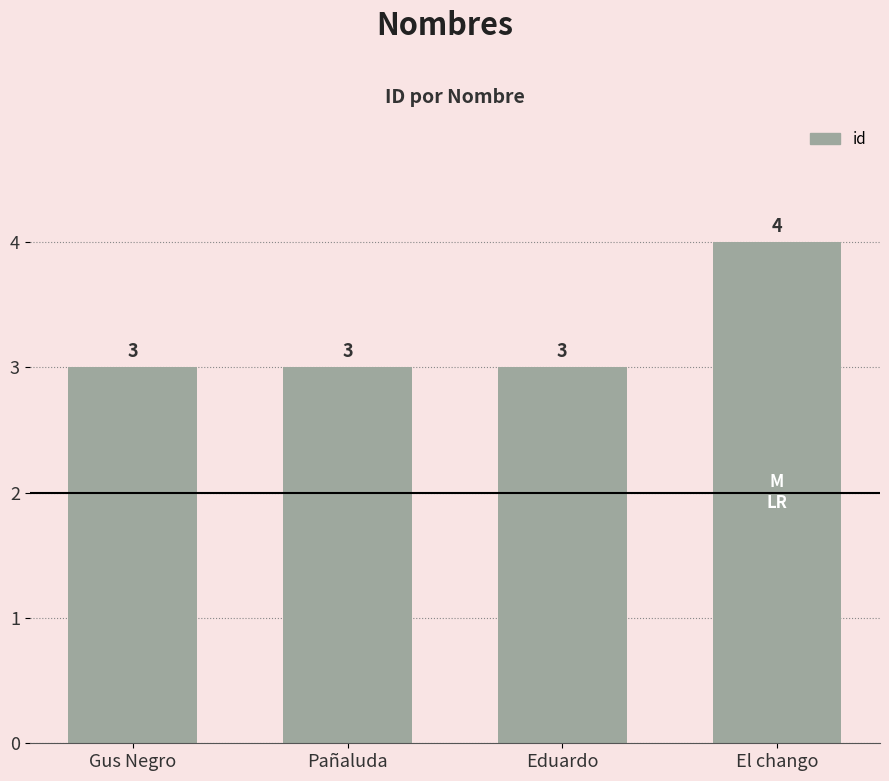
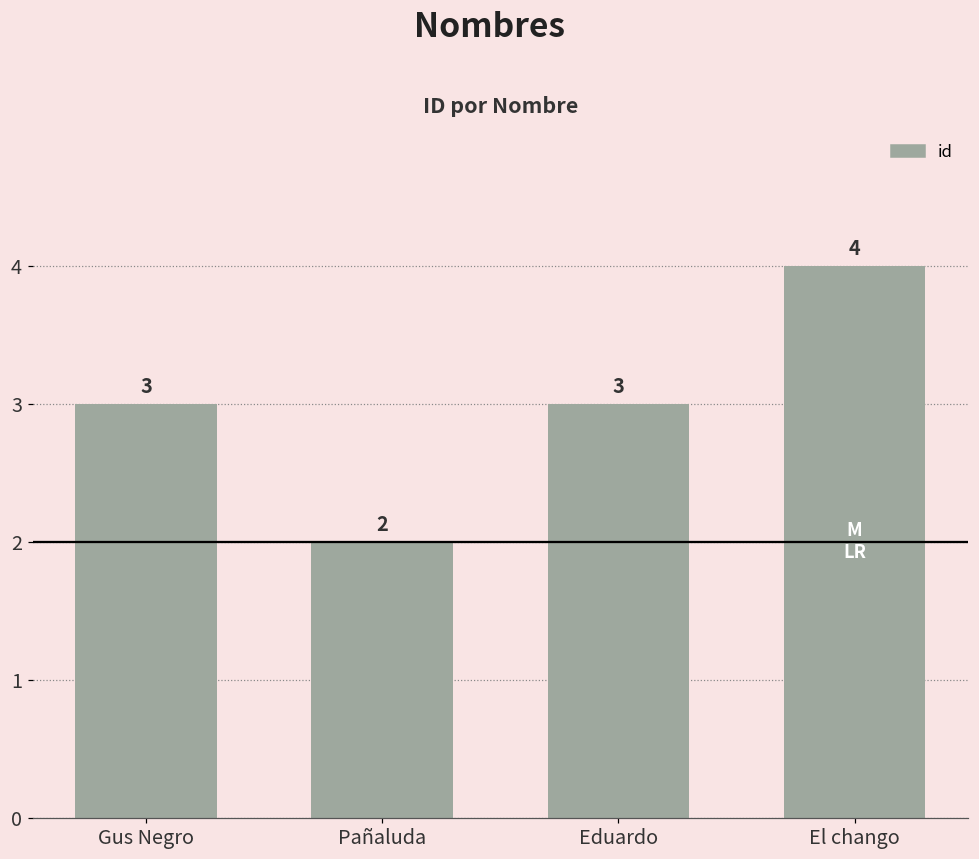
Pañaluda: 3 -> 2
